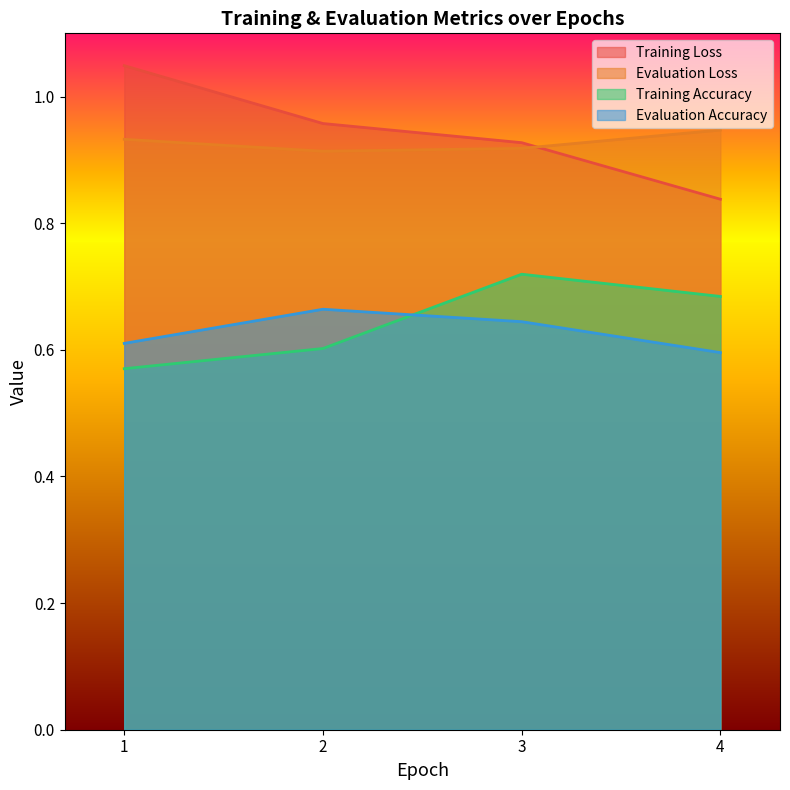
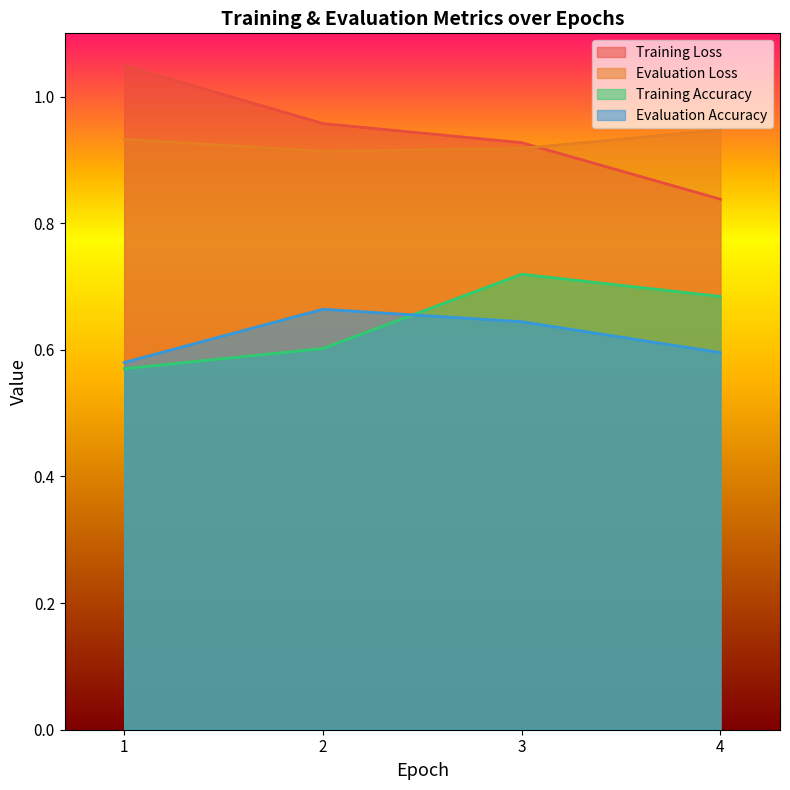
Evaluation Accuracy, 1: 0.61 -> 0.58
